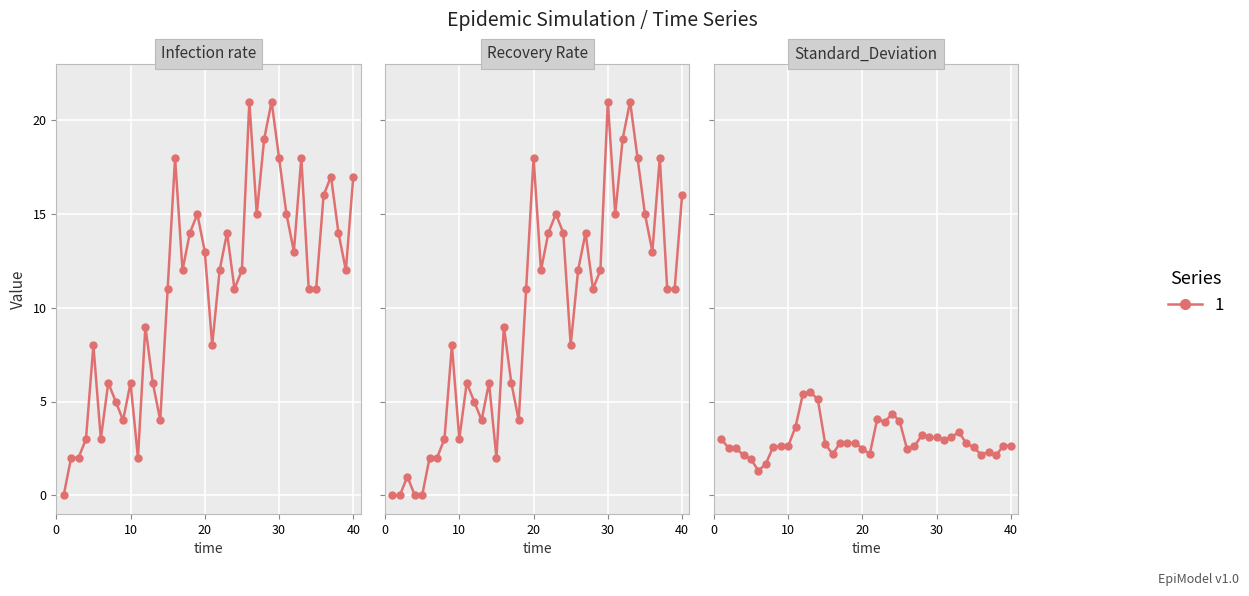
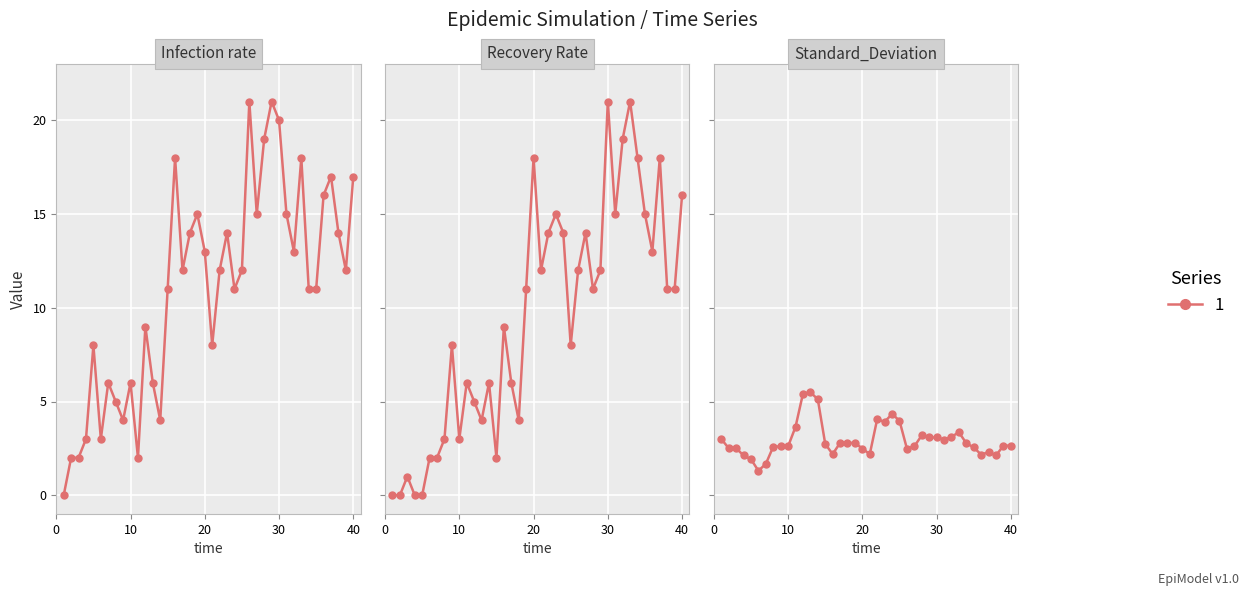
Infection rate, 30: 18 -> 20
